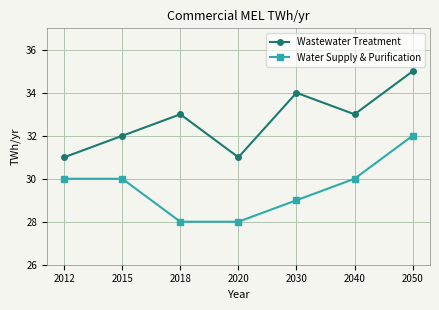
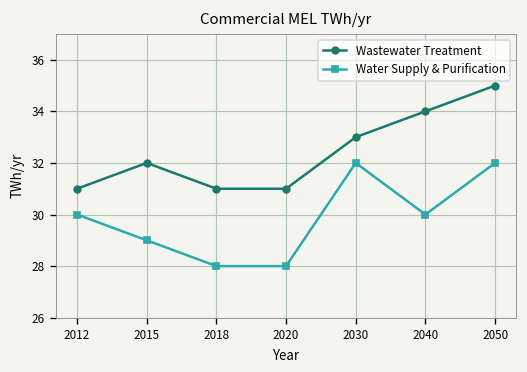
Water Supply & Purification, 2015: 30 -> 29
Wastewater Treatment, 2018: 33 -> 31
Wastewater Treatment, 2030: 34 -> 33
Water Supply & Purification, 2030: 29 -> 32
Wastewater Treatment, 2040: 33 -> 34
